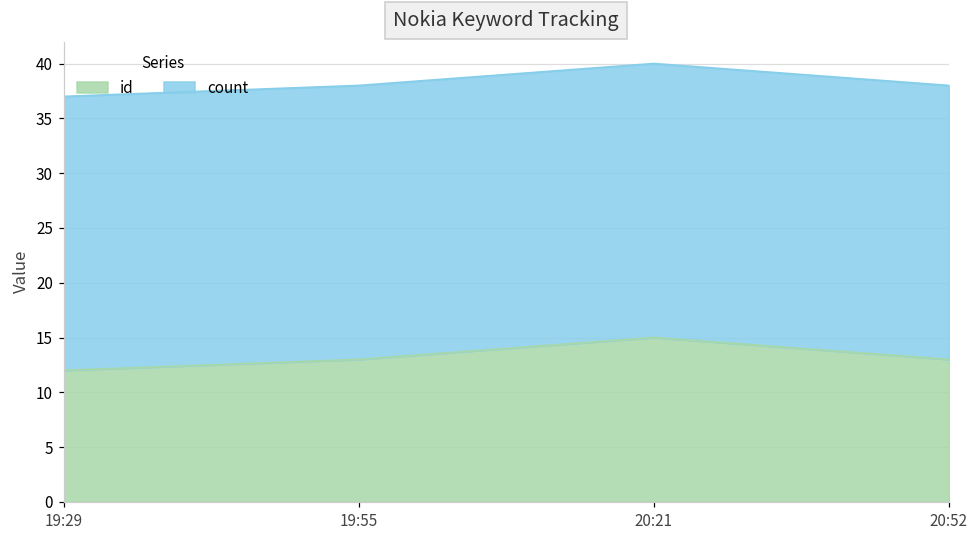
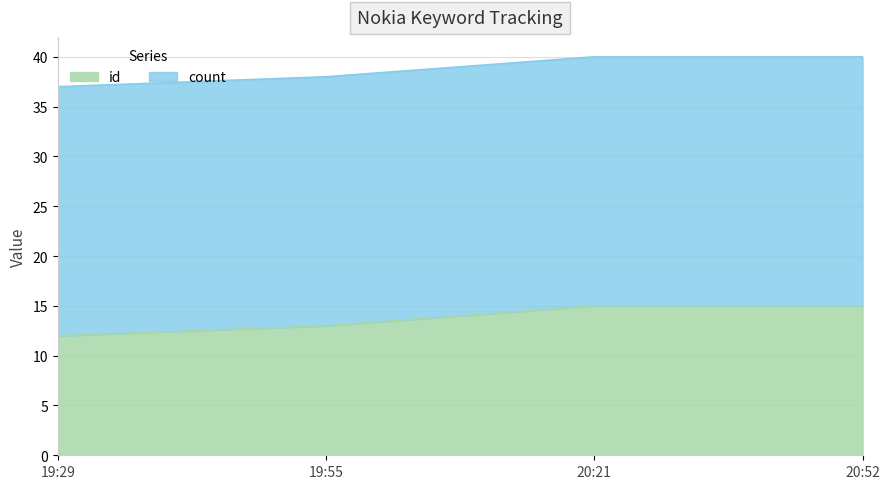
id, 20:52: 13 -> 15
